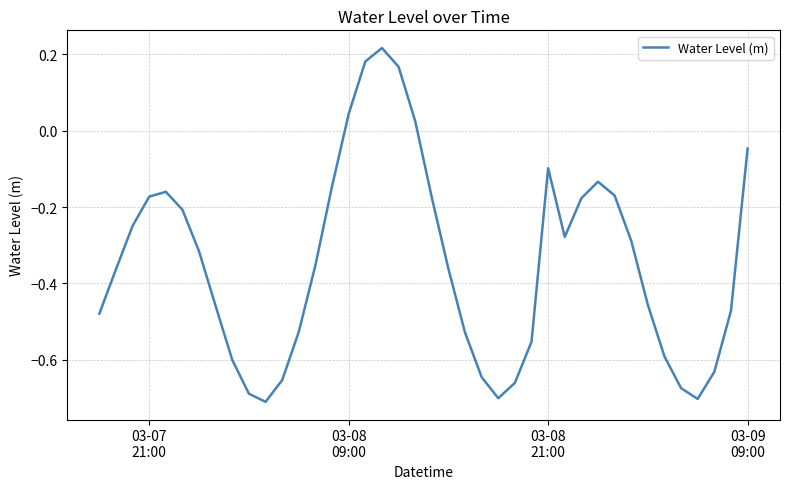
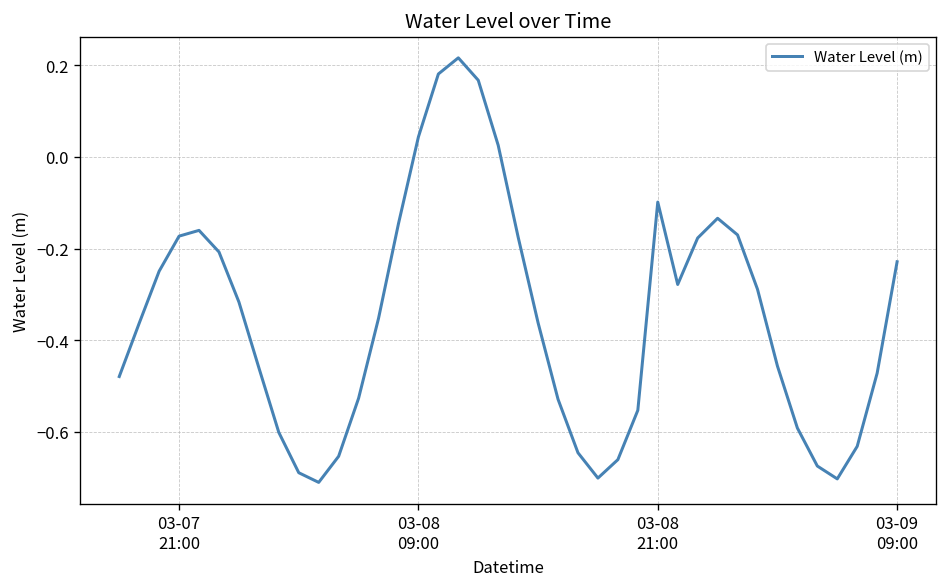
03-09 09:00: -0.05 -> -0.23
